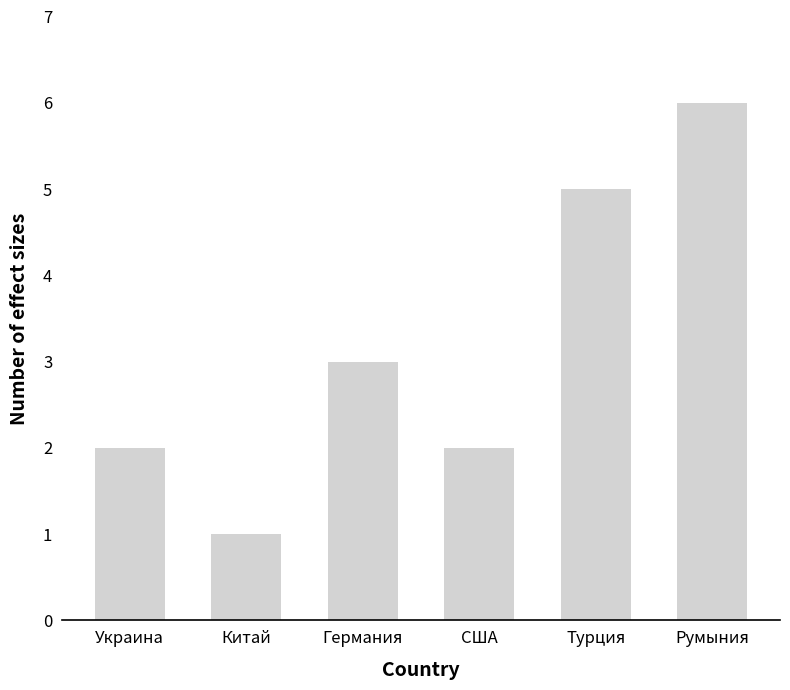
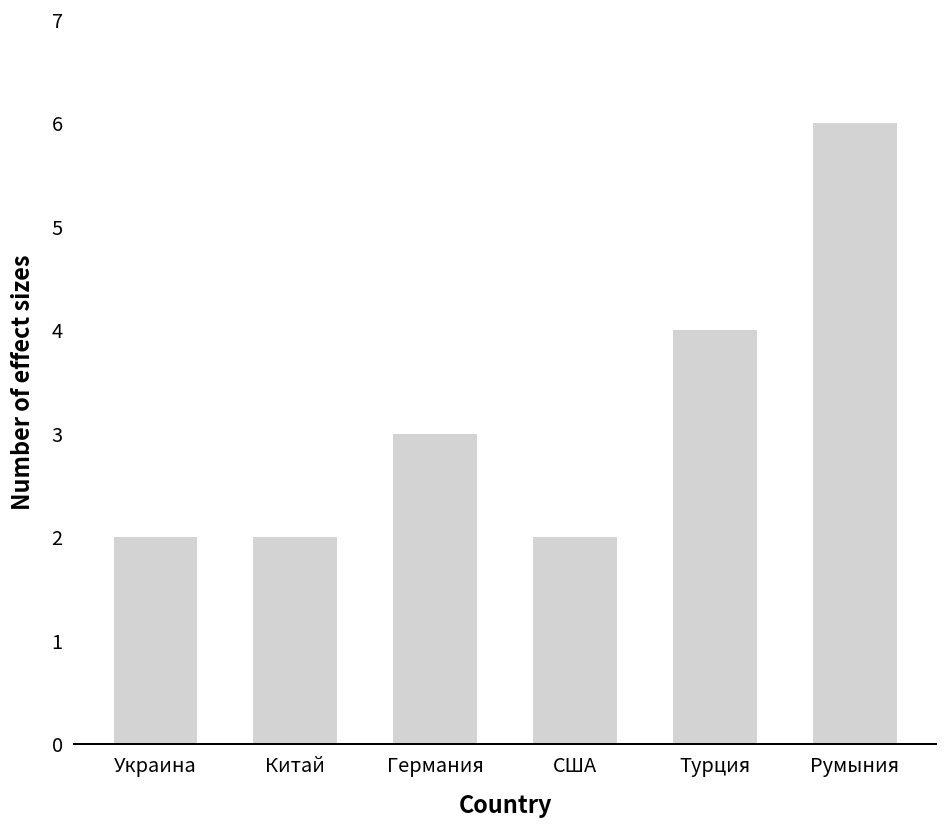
Китай: 1 -> 2
Турция: 5 -> 4
